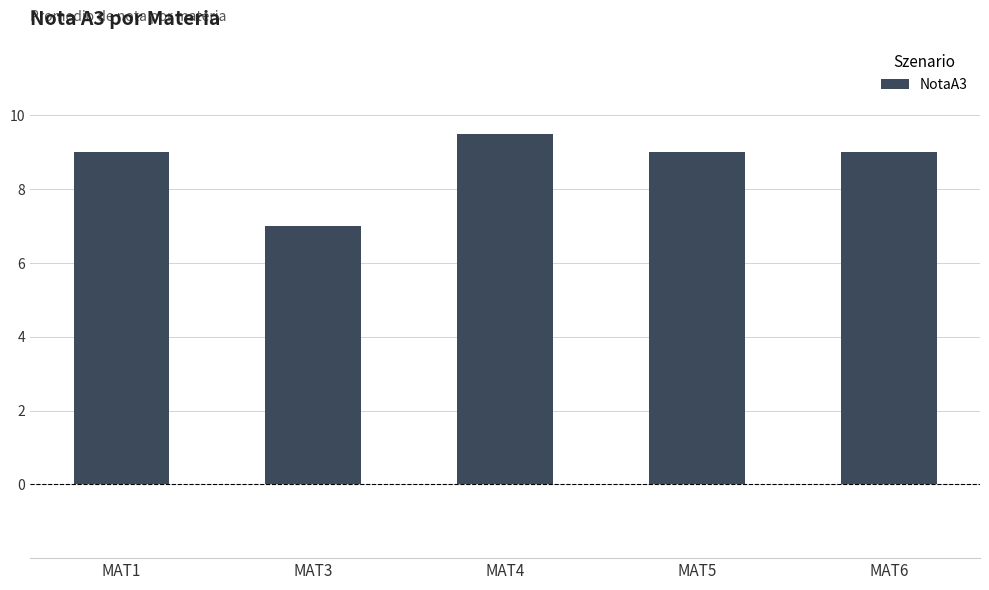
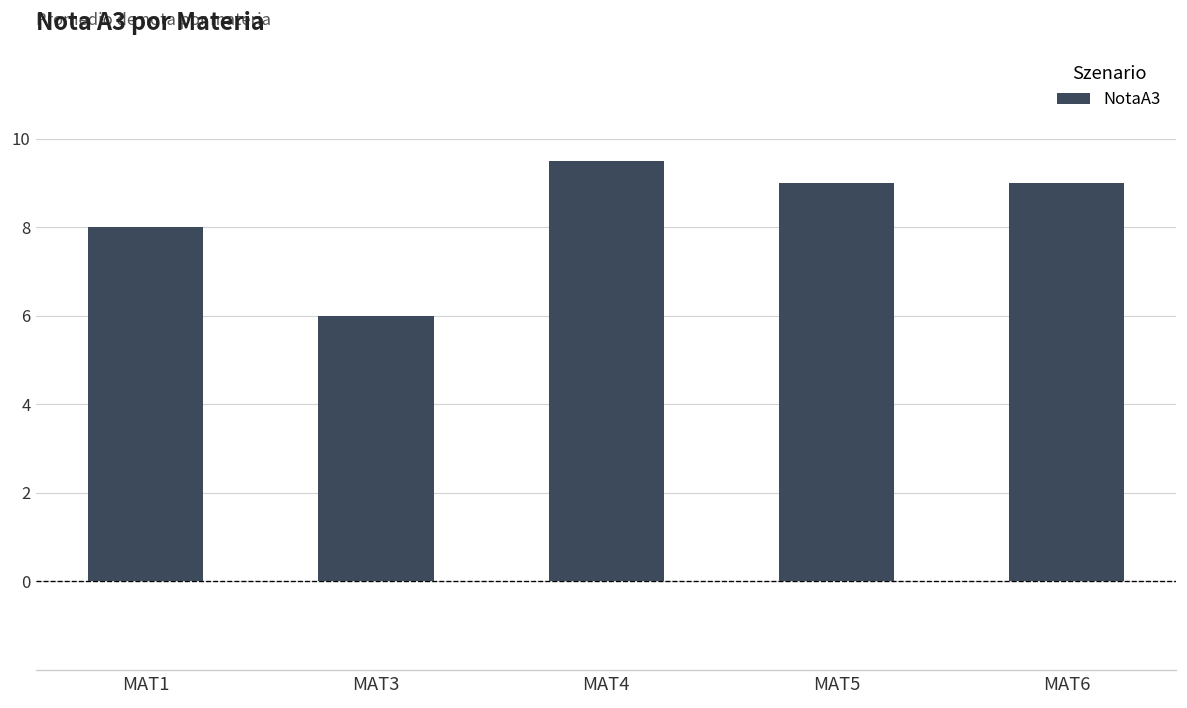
MAT1: 9 -> 8
MAT3: 7 -> 6
